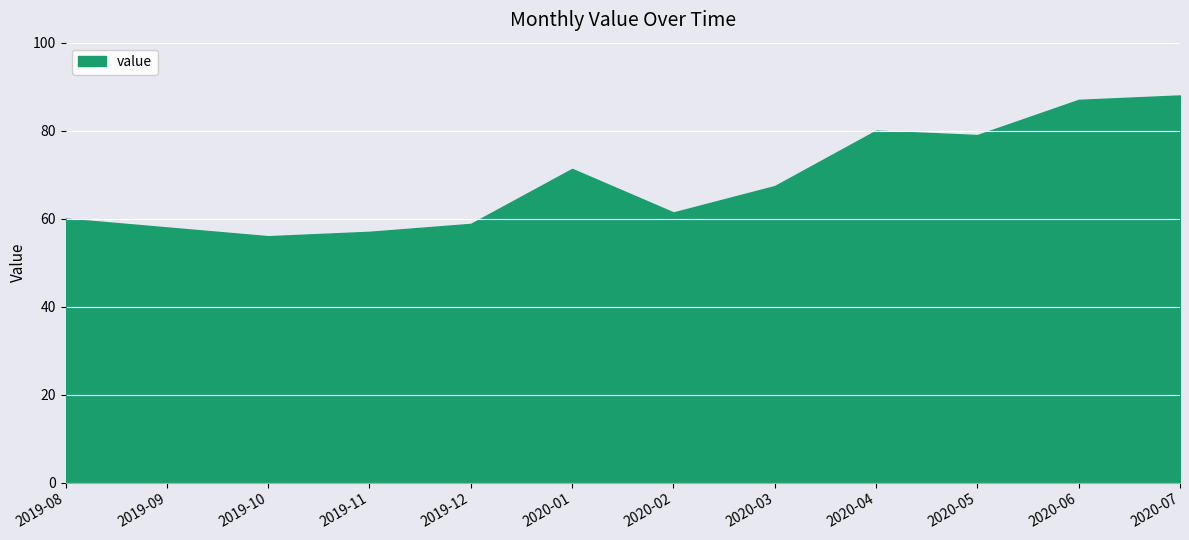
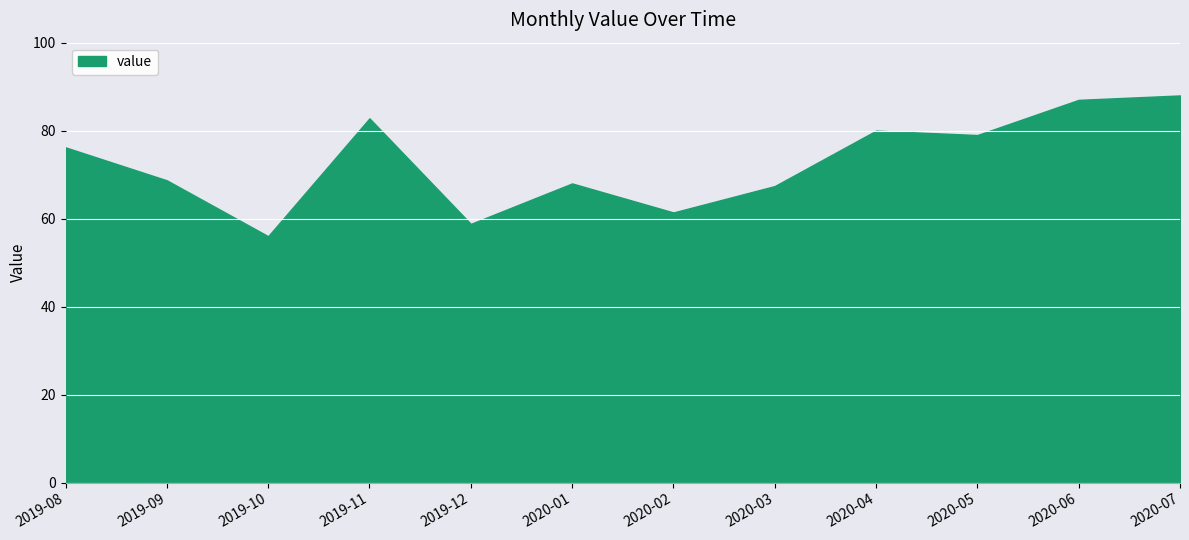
2019-08: 60 -> 76
2019-09: 58 -> 69
2019-11: 57 -> 83
2020-01: 71 -> 68
